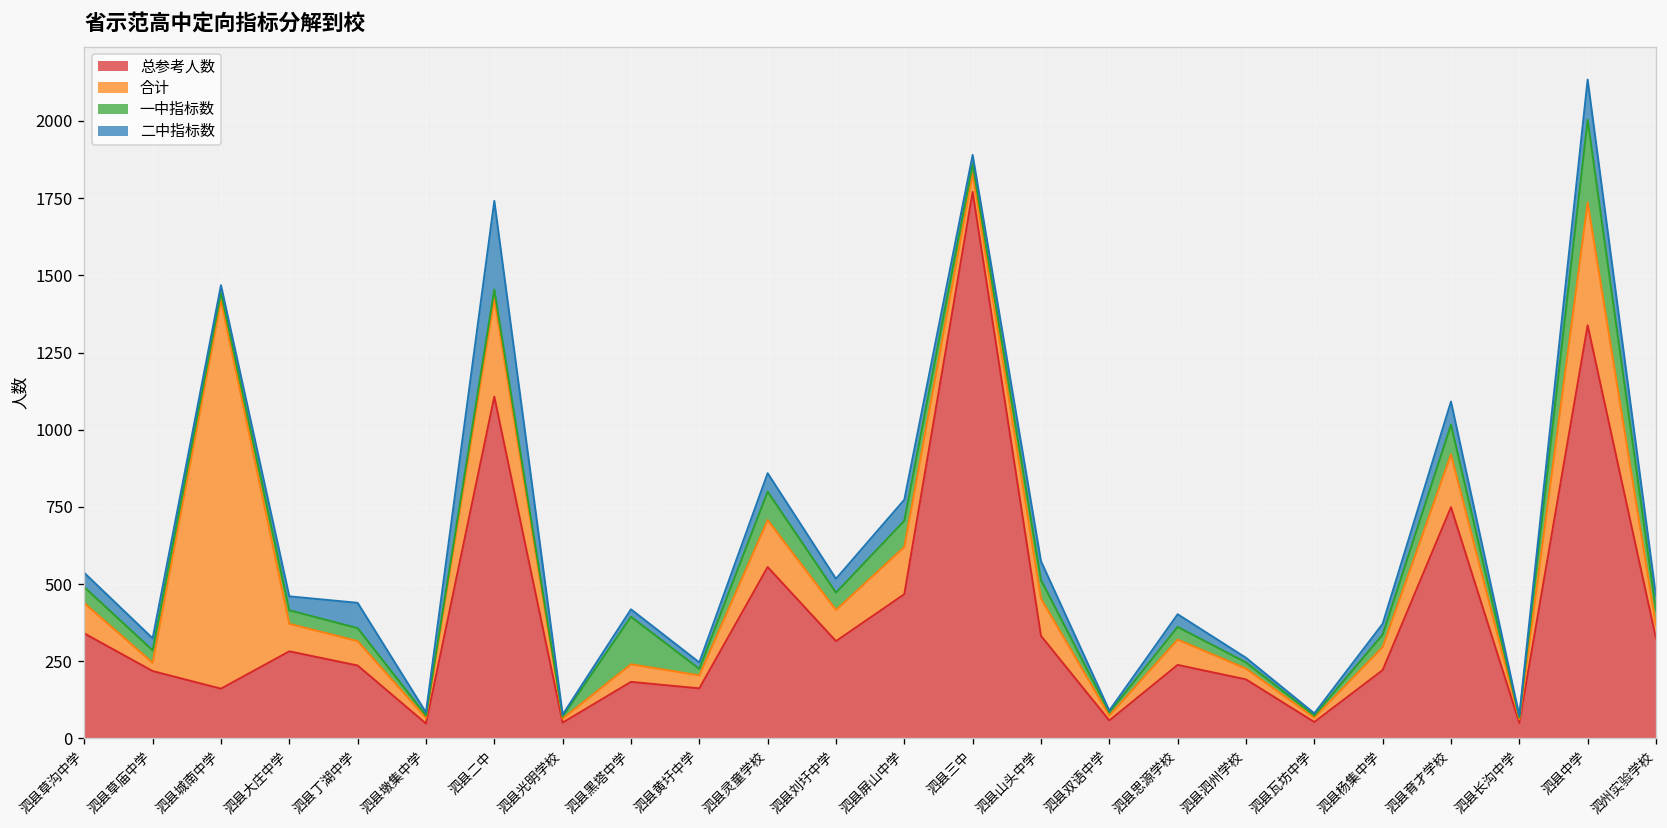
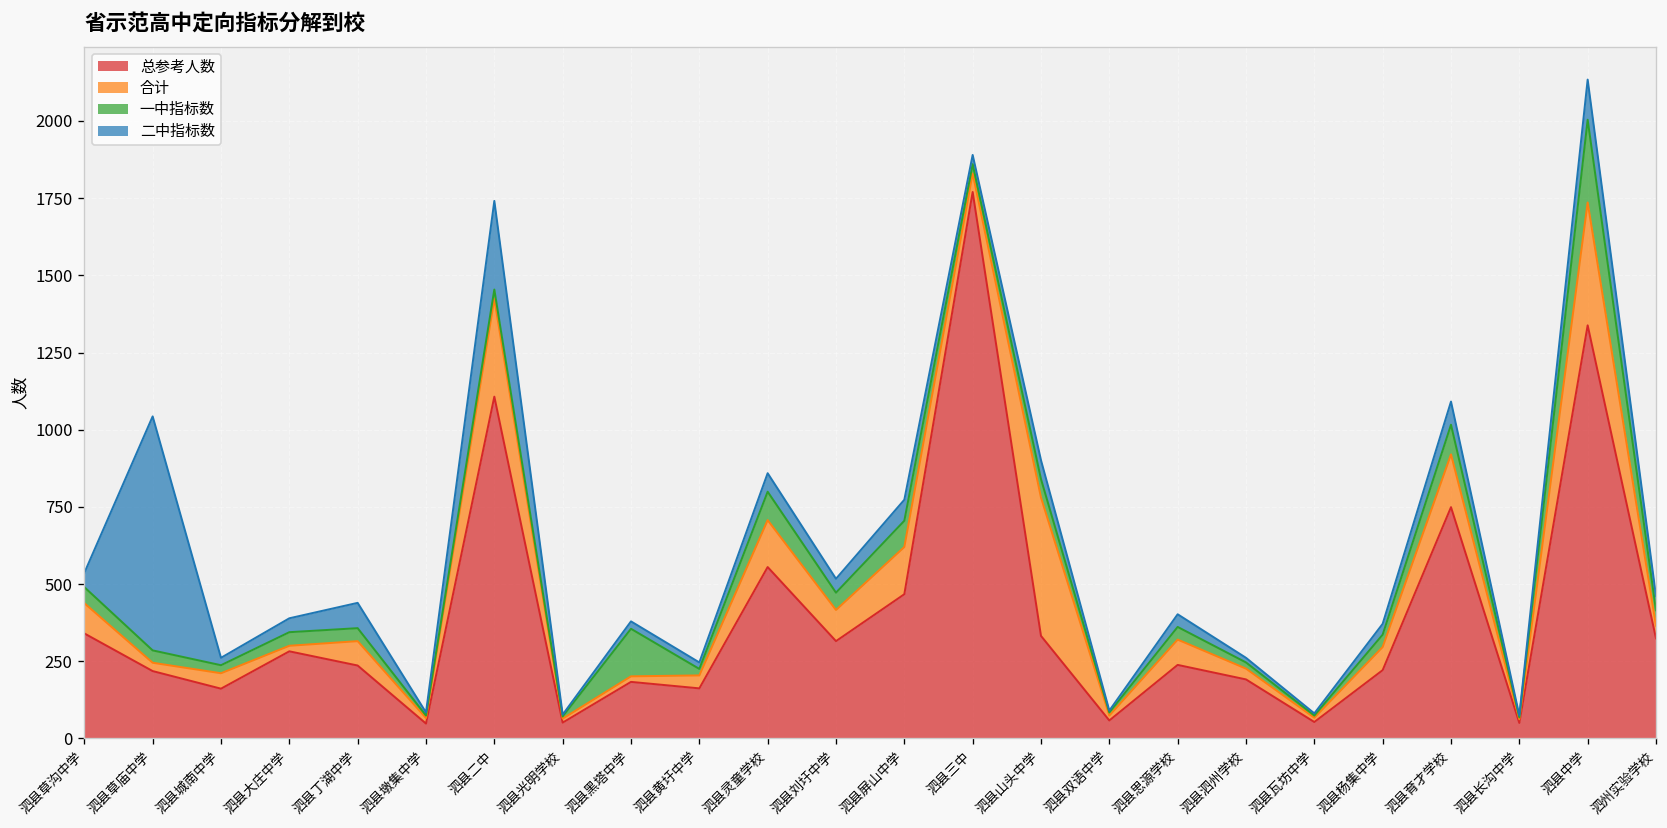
二中指标数, 泗县草庙中学: 40 -> 760
合计, 泗县城南中学: 1260 -> 50
合计, 泗县大庄中学: 90 -> 20
合计, 泗县黑塔中学: 60 -> 20
合计, 泗县山头中学: 120 -> 450
